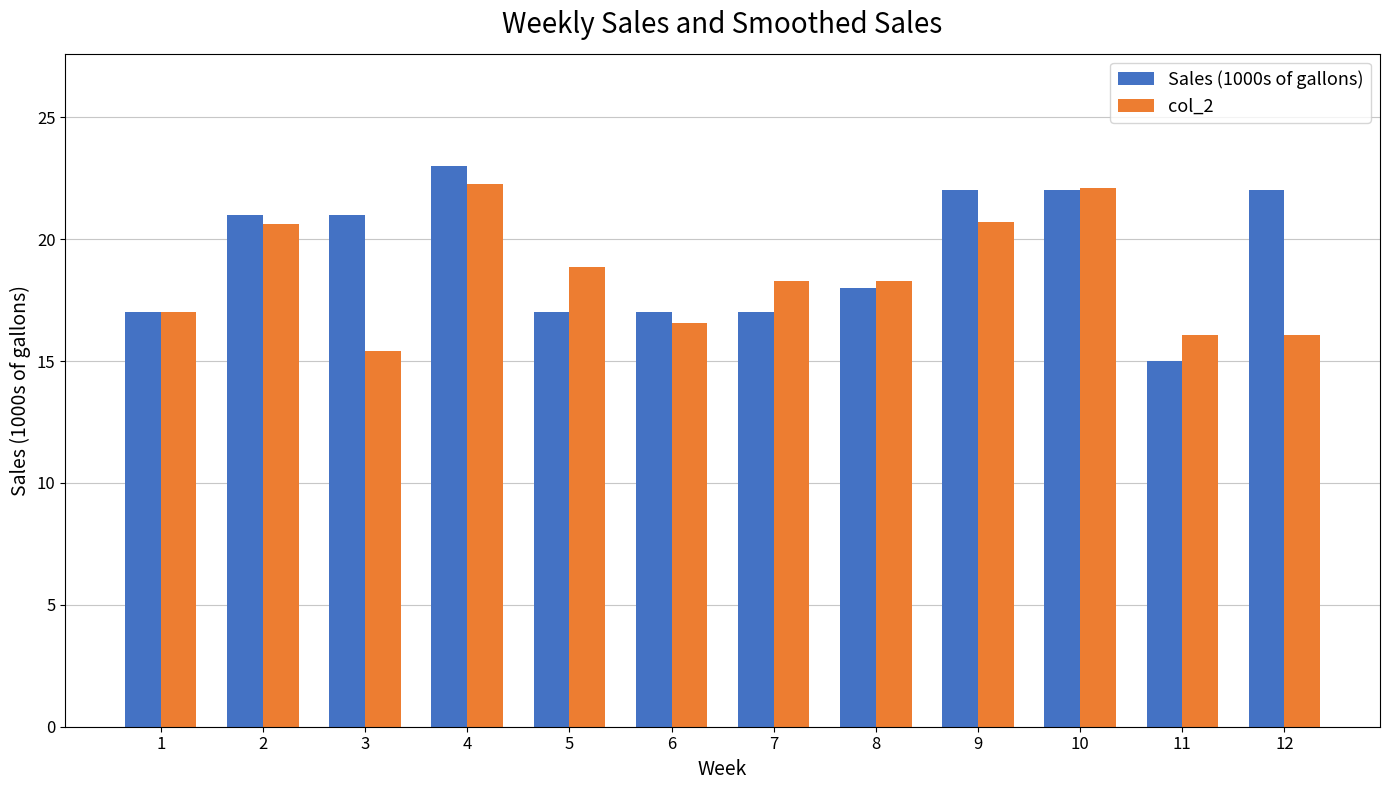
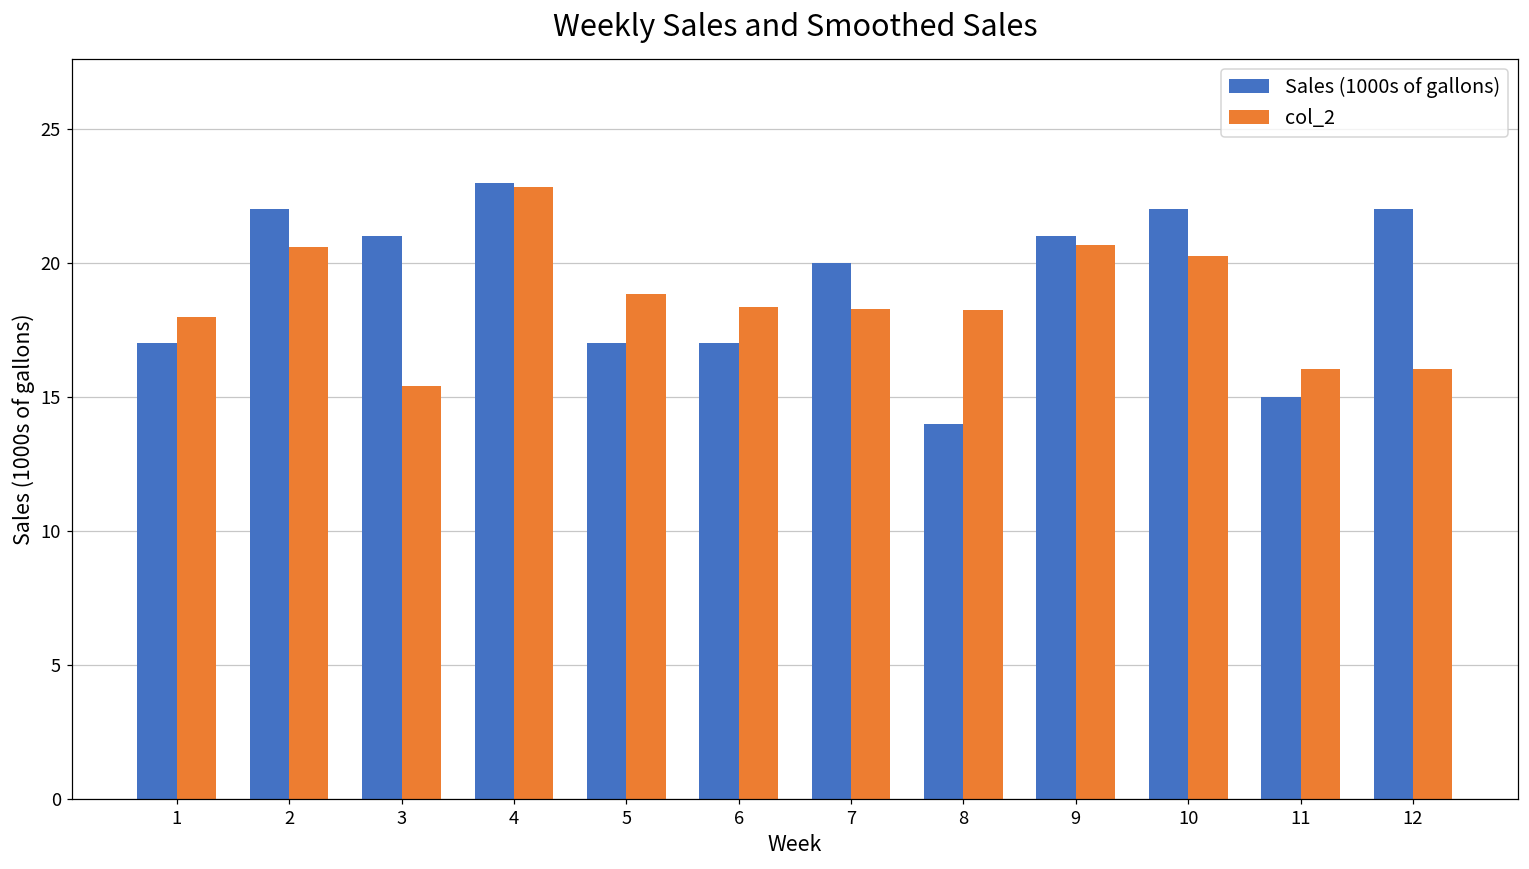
col_2, 1: 17 -> 18
Sales (1000s of gallons), 2: 21 -> 22
col_2, 4: 22.2 -> 22.8
col_2, 6: 16.6 -> 18.4
Sales (1000s of gallons), 7: 17 -> 20
Sales (1000s of gallons), 8: 18 -> 14
Sales (1000s of gallons), 9: 22 -> 21
col_2, 10: 22.1 -> 20.3
